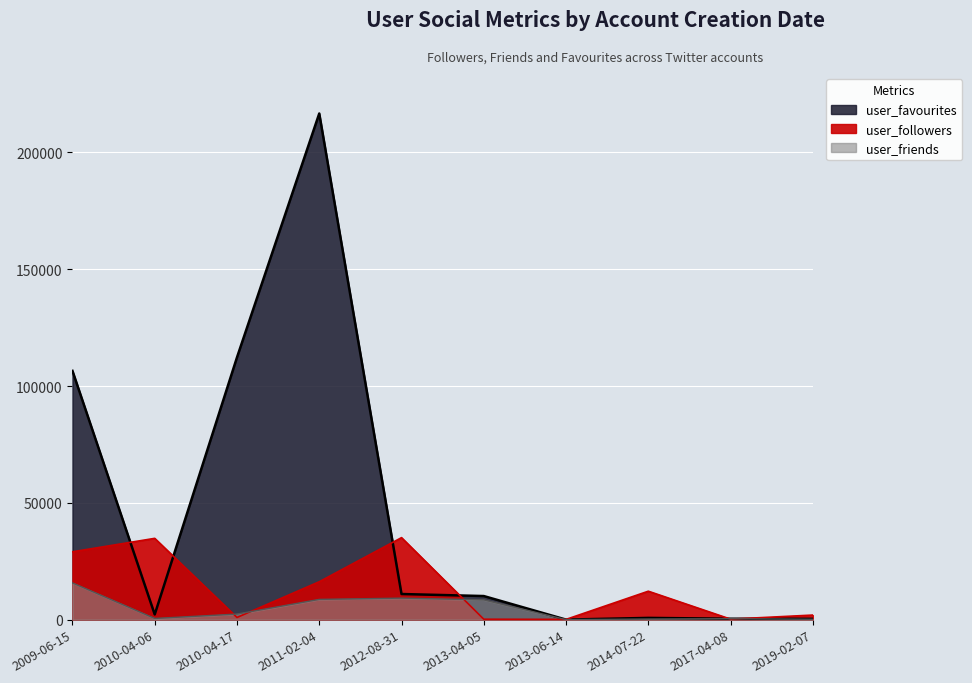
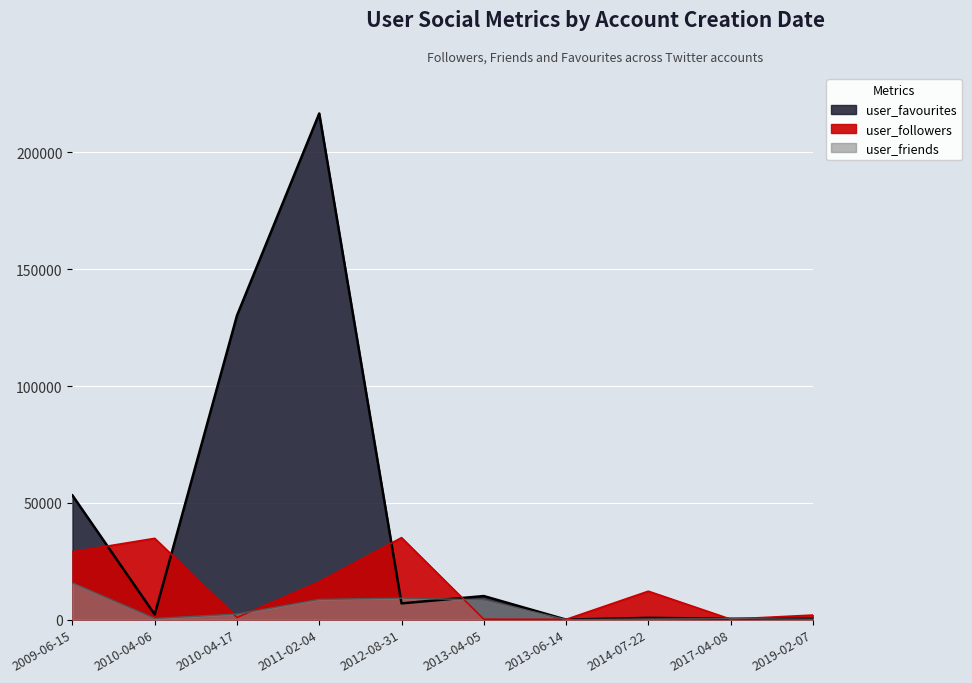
user_favourites, 2009-06-15: 106000 -> 53000
user_favourites, 2010-04-17: 112000 -> 130000
user_favourites, 2012-08-31: 11000 -> 7000
